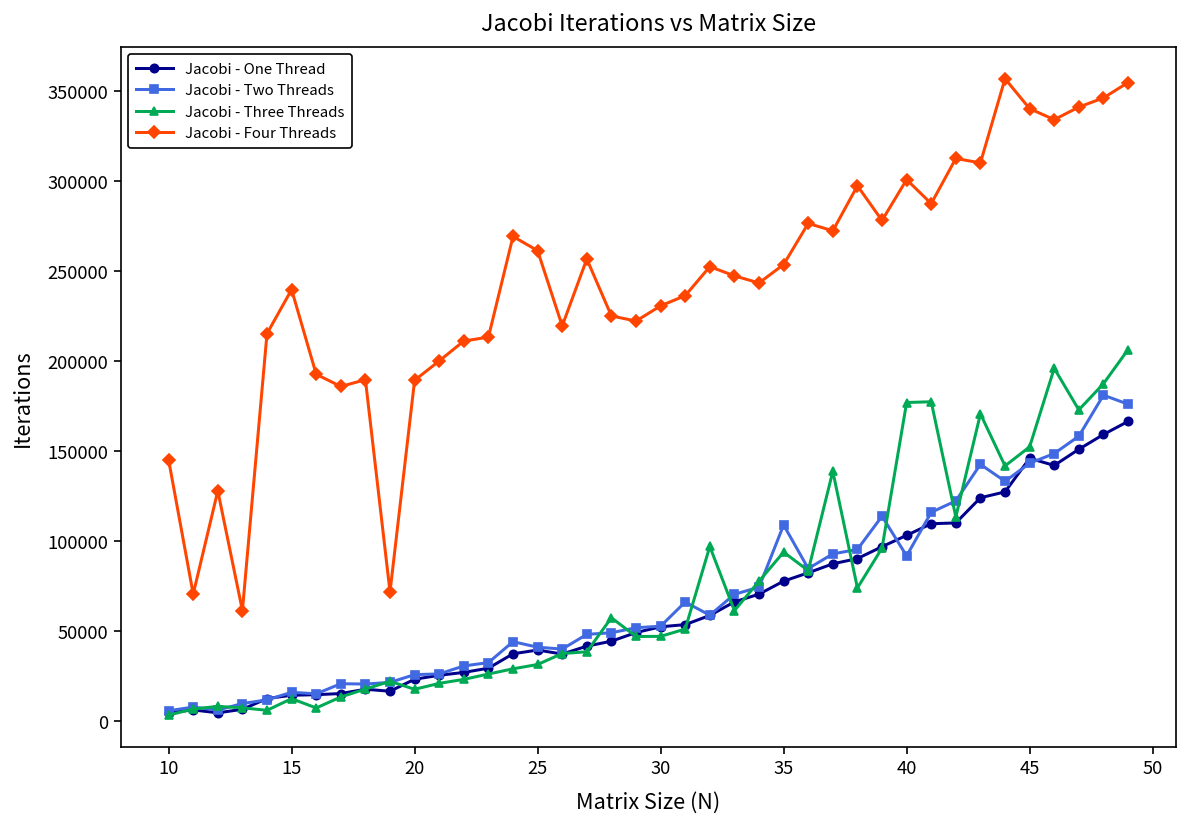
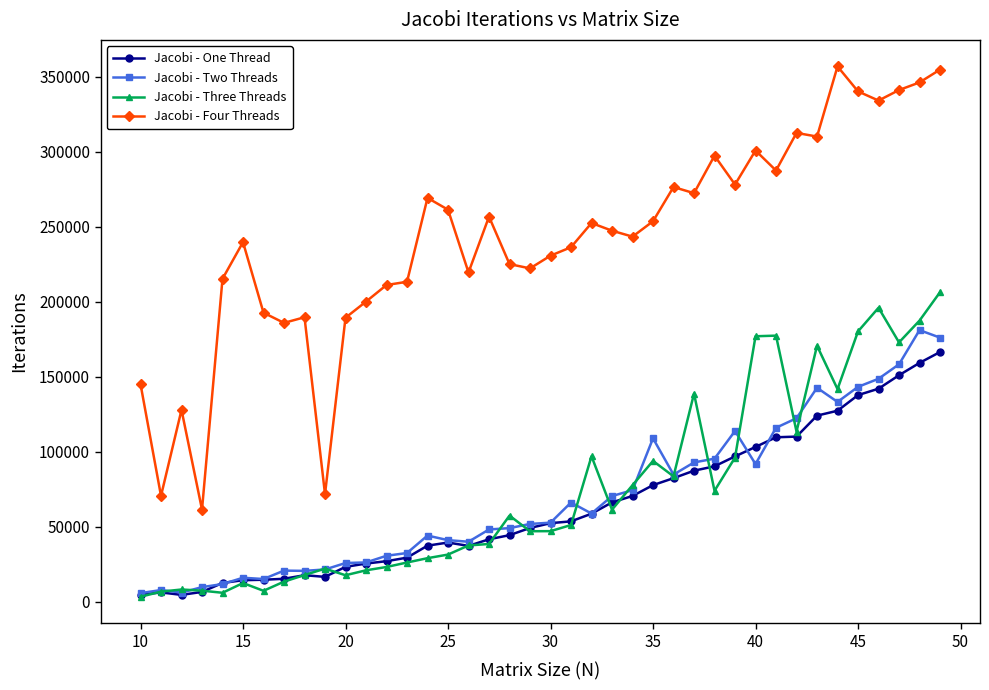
Jacobi - One Thread, 45: 146000 -> 138000
Jacobi - Three Threads, 45: 152000 -> 180000
